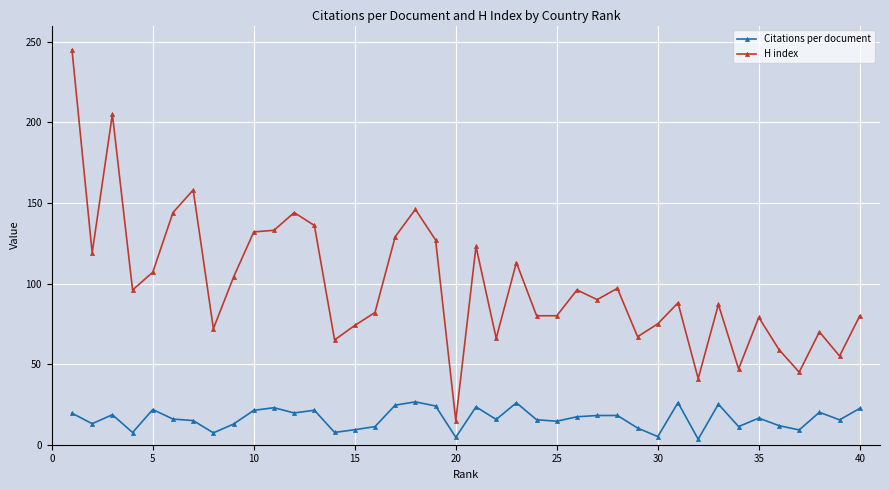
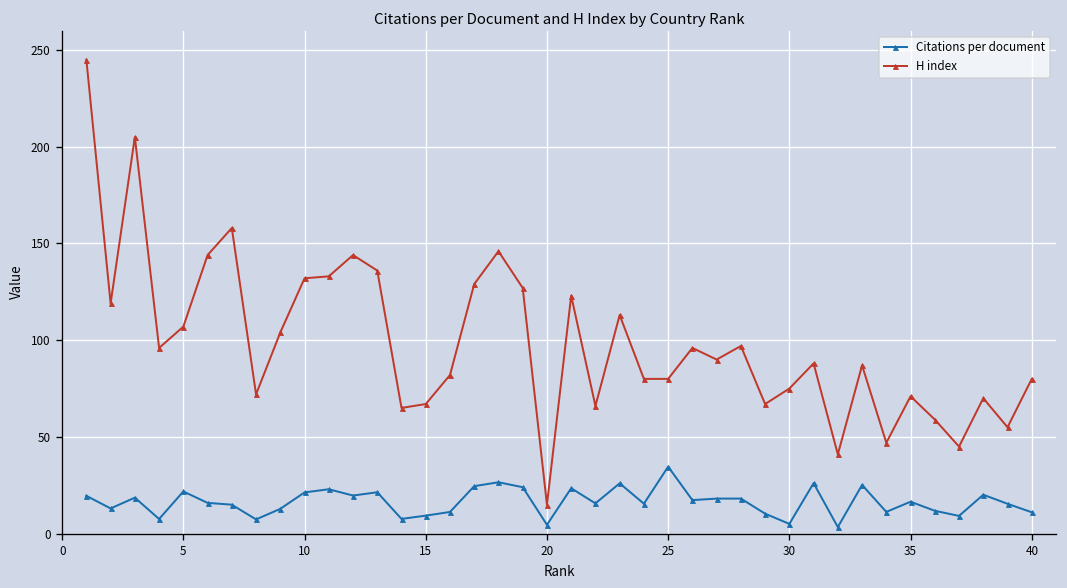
H index, 15: 74 -> 67
Citations per document, 25: 15 -> 35
H index, 35: 79 -> 71
Citations per document, 40: 23 -> 11
